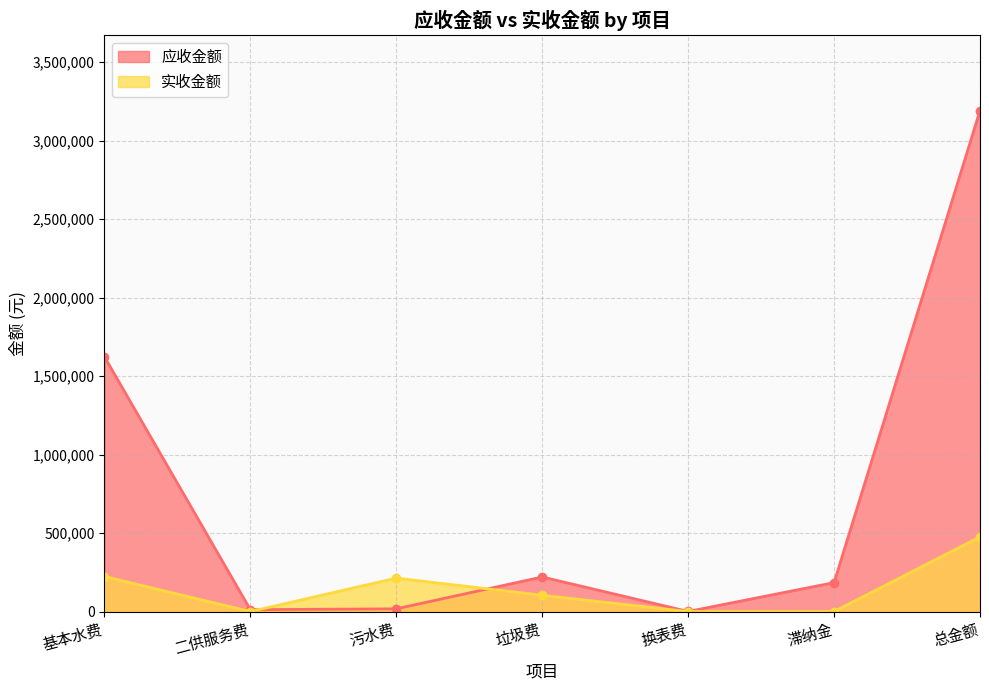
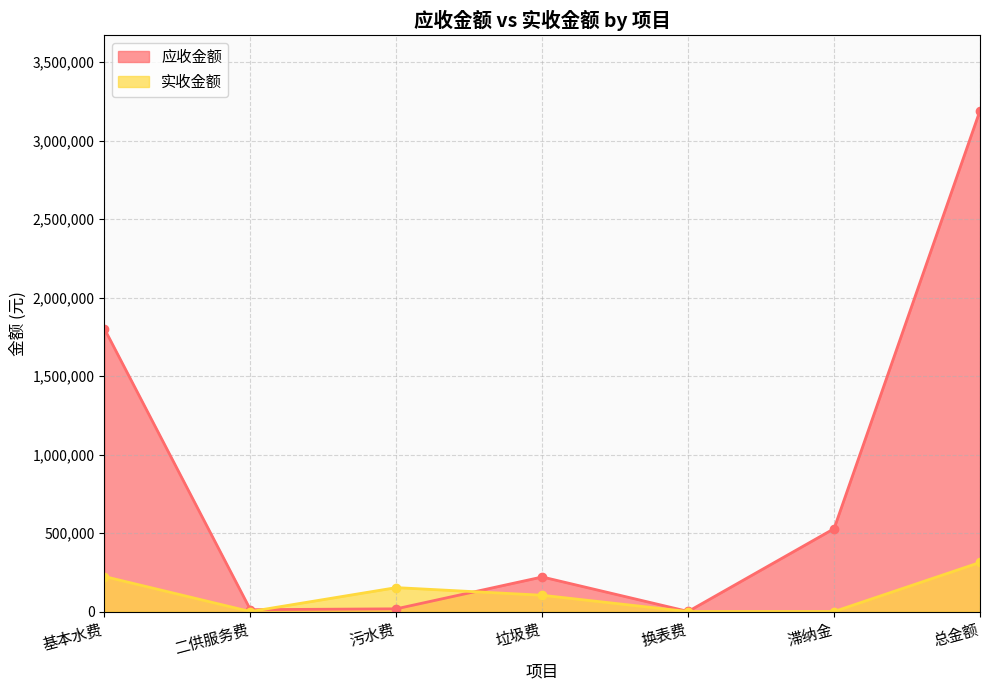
应收金额, 基本水费: 1,620,000 -> 1,800,000
实收金额, 污水费: 210,000 -> 150,000
应收金额, 滞纳金: 180,000 -> 530,000
实收金额, 总金额: 480,000 -> 310,000
